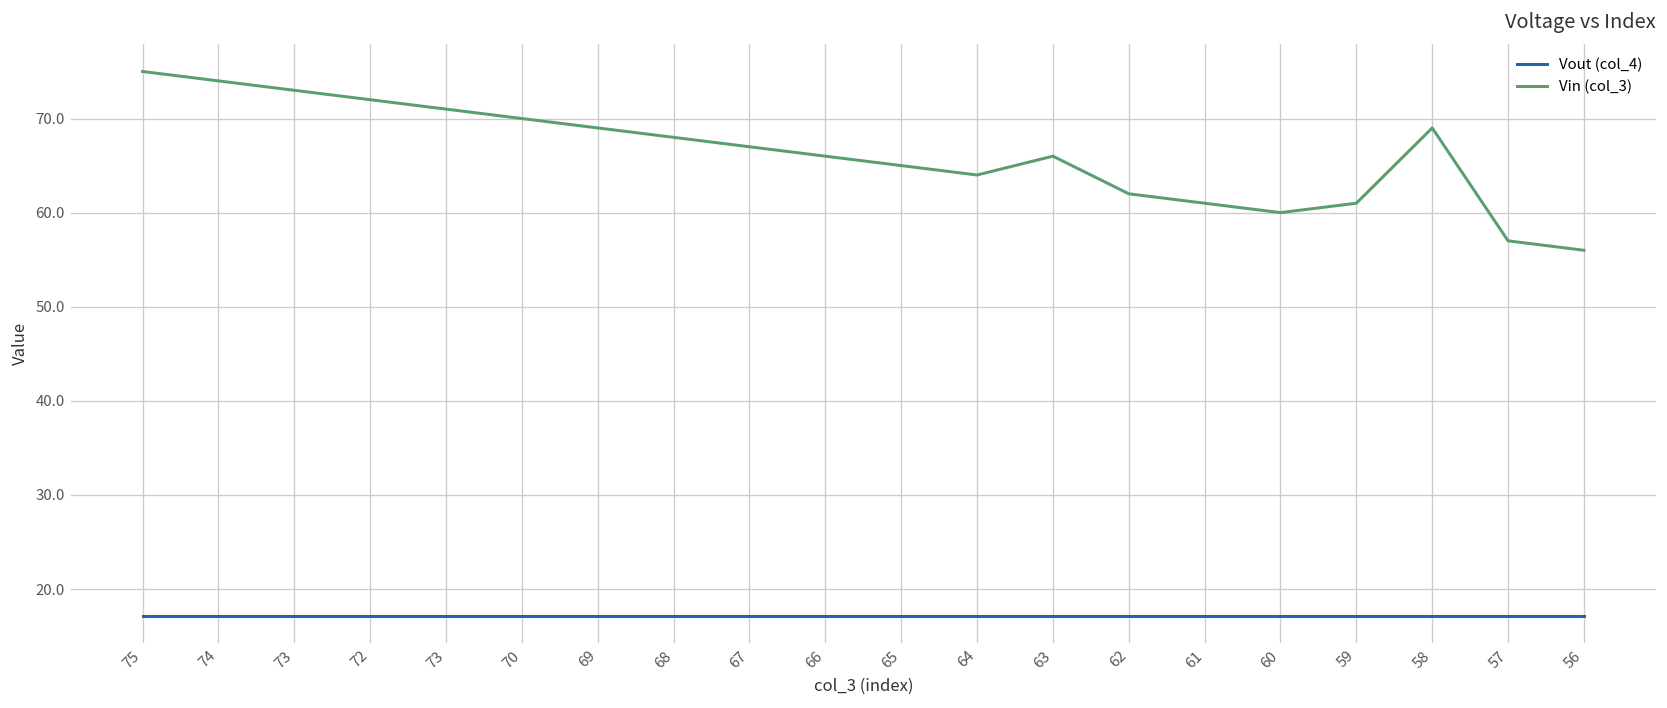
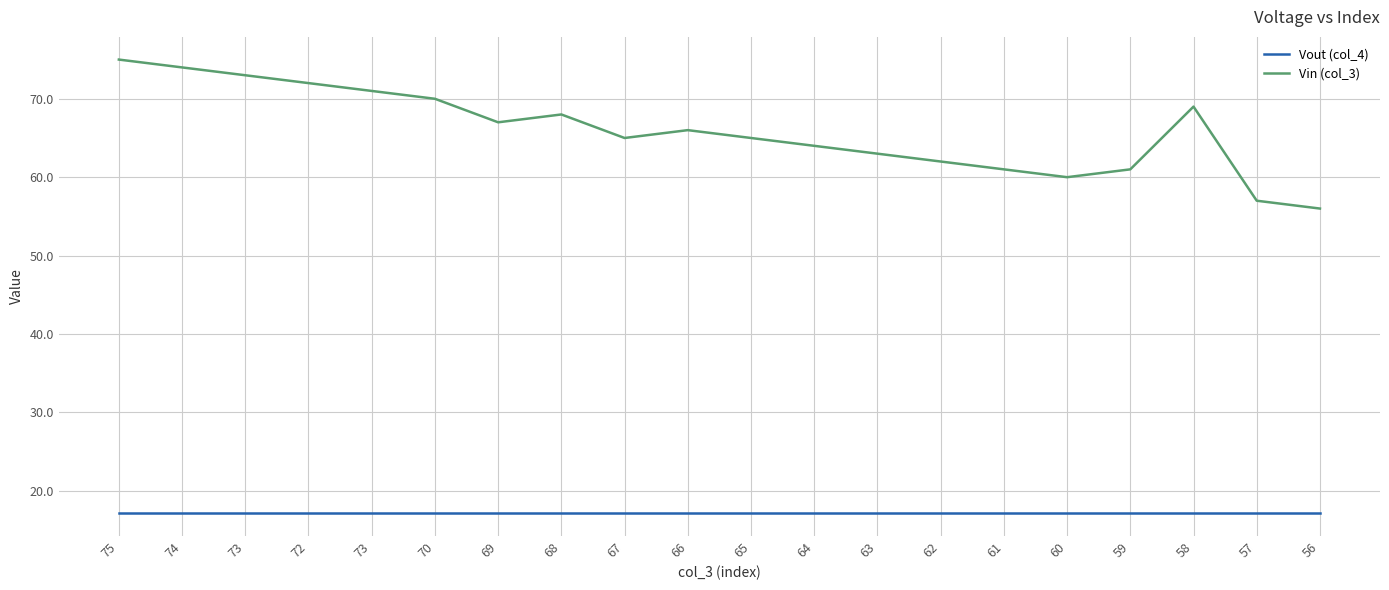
Vin (col_3), 69: 69 -> 67
Vin (col_3), 67: 67 -> 65
Vin (col_3), 63: 66 -> 63
